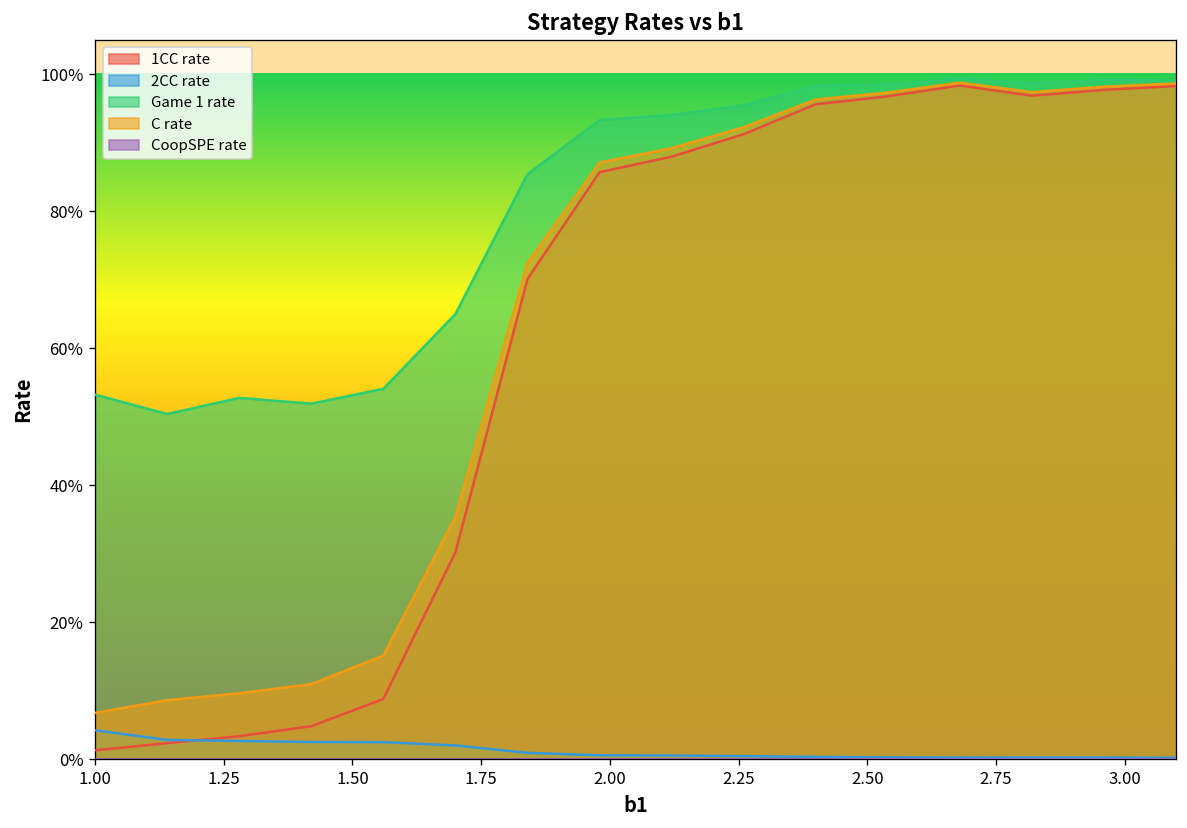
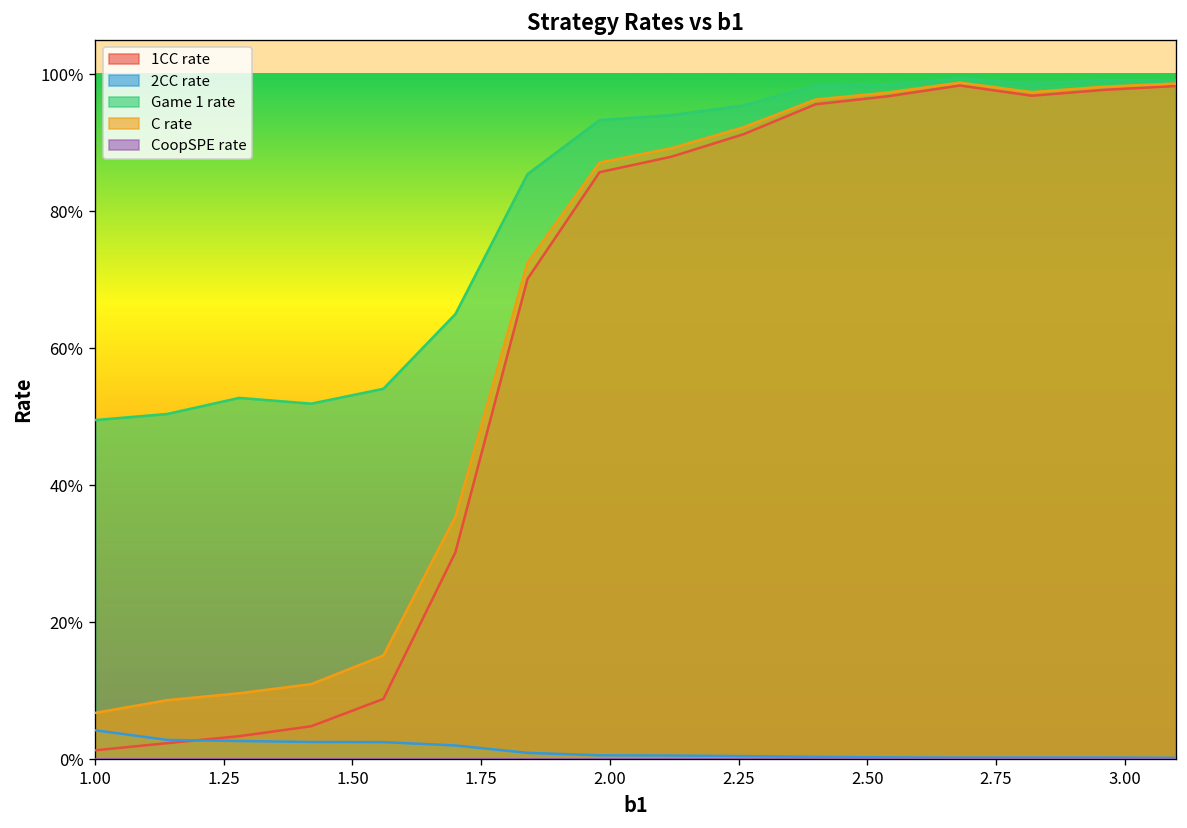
Game 1 rate, 1.00: 53% -> 50%
